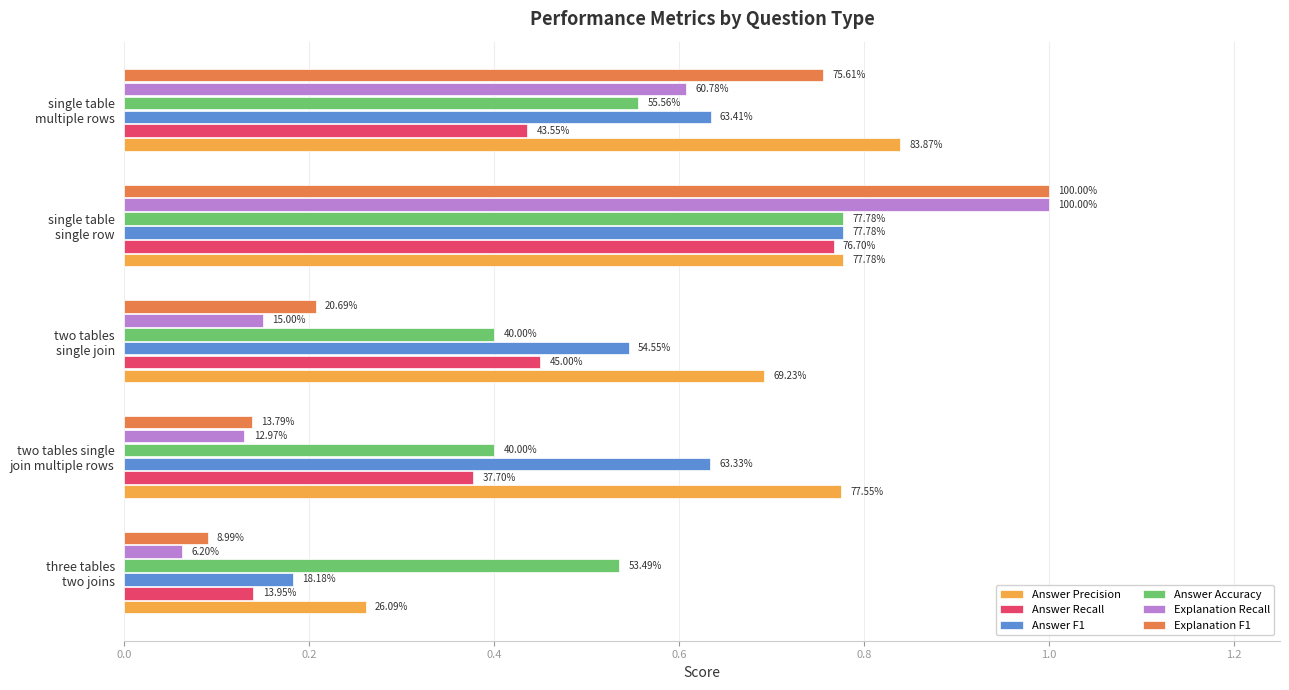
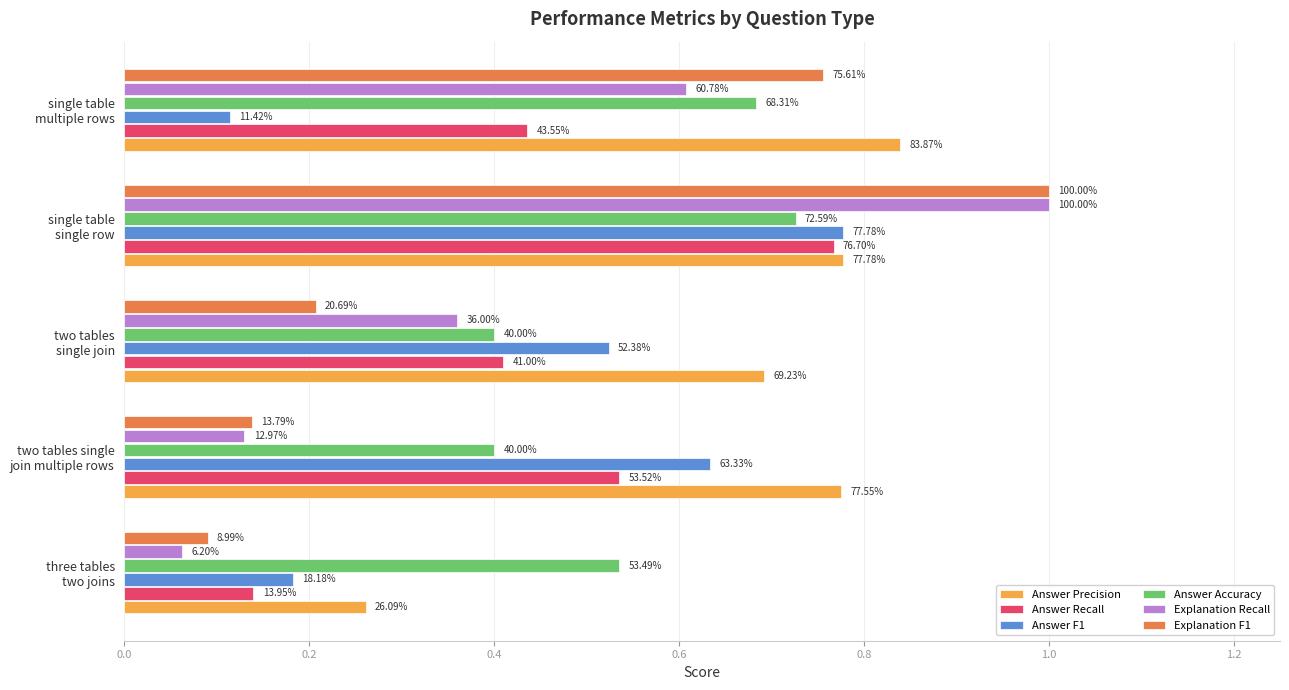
Answer Accuracy, single table multiple rows: 55.56% -> 68.31%
Answer F1, single table multiple rows: 63.41% -> 11.42%
Answer Accuracy, single table single row: 77.78% -> 72.59%
Explanation Recall, two tables single join: 15.00% -> 36.00%
Answer F1, two tables single join: 54.55% -> 52.38%
Answer Recall, two tables single join: 45.00% -> 41.00%
Answer Recall, two tables single join multiple rows: 37.70% -> 53.52%
